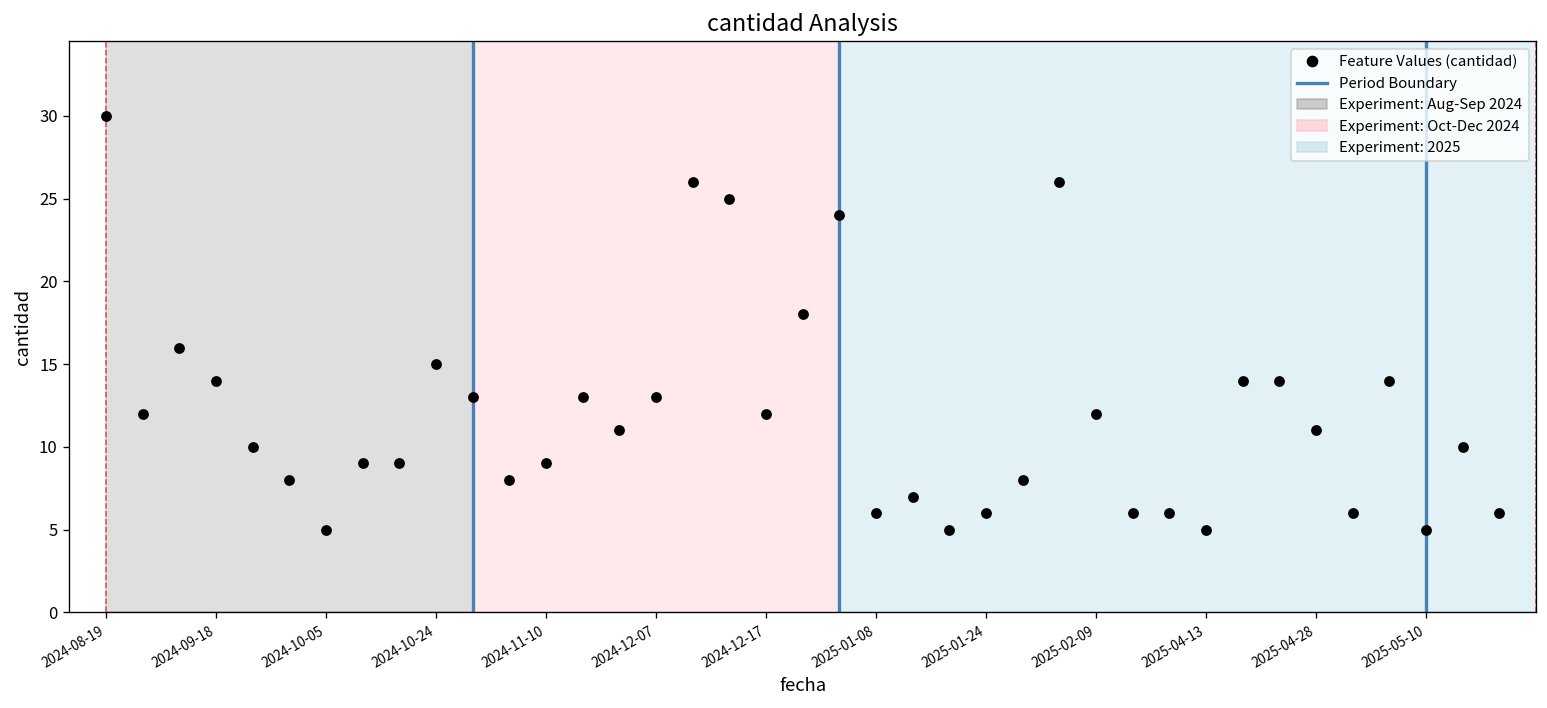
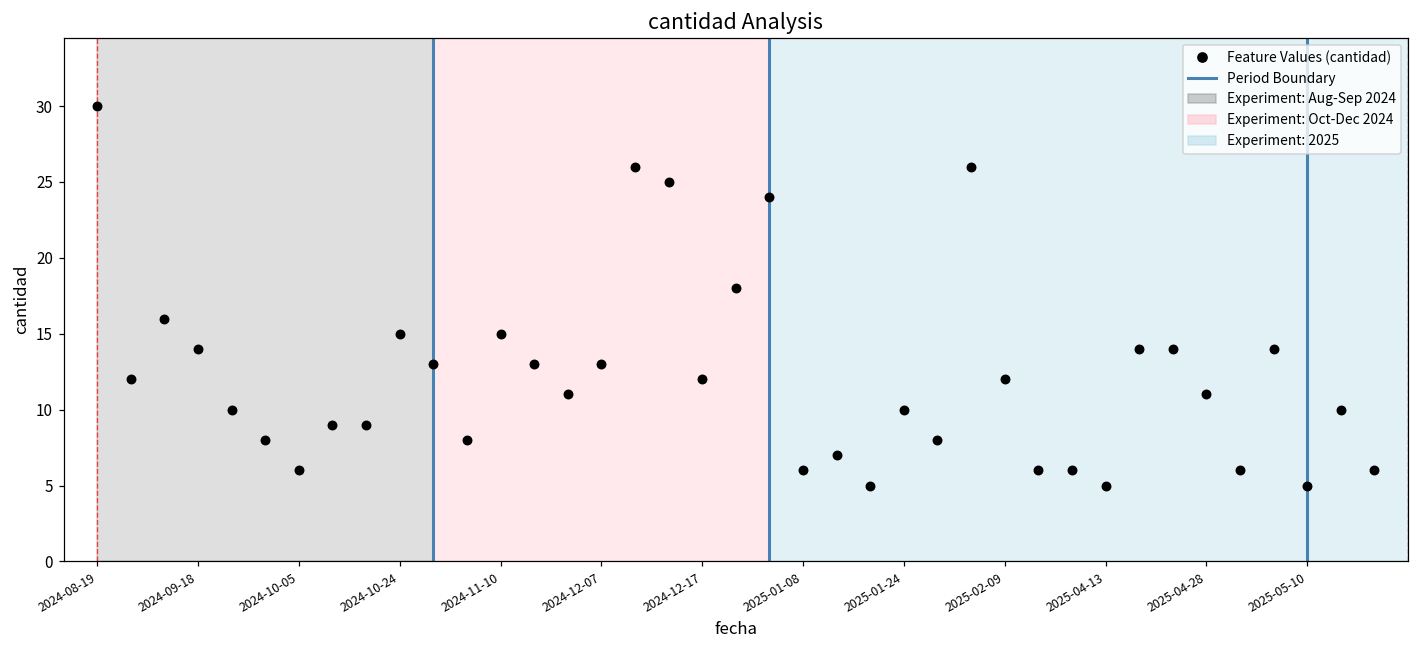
2024-10-05: 5 -> 6
2024-11-10: 9 -> 15
2025-01-24: 6 -> 10
